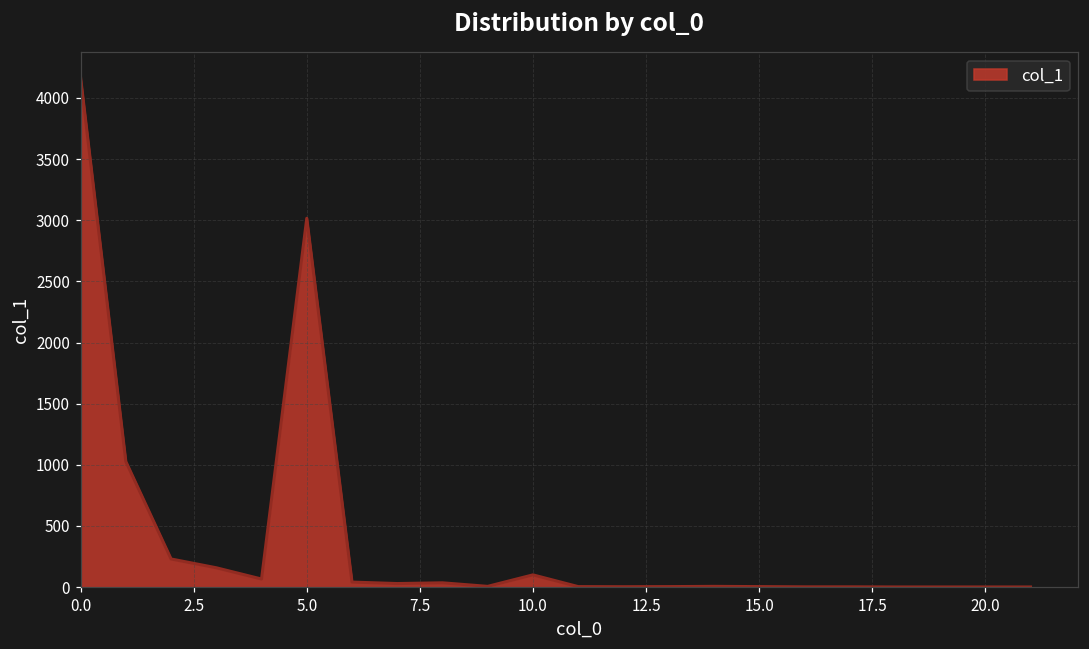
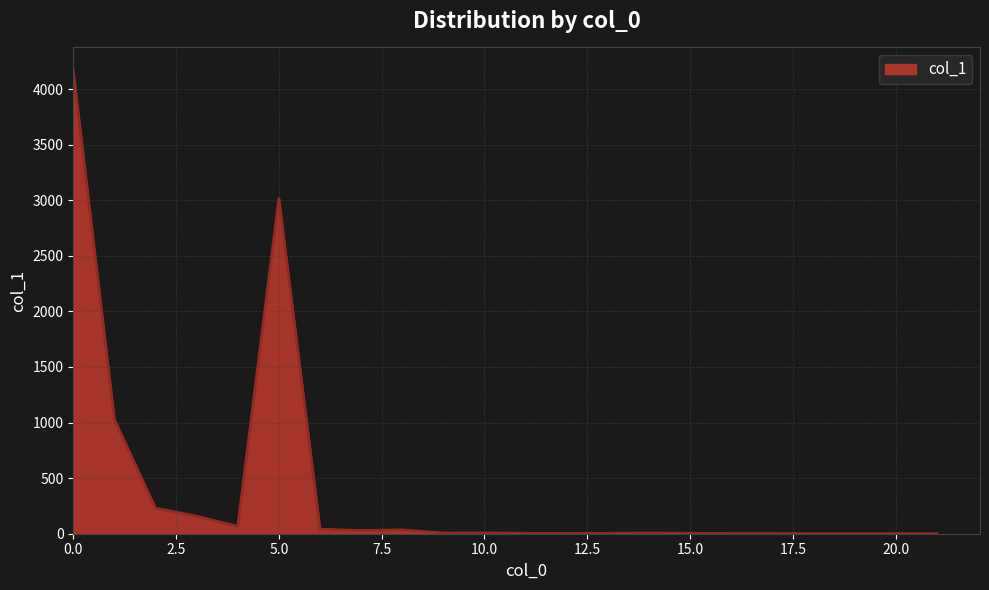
10.0: 100 -> 10
